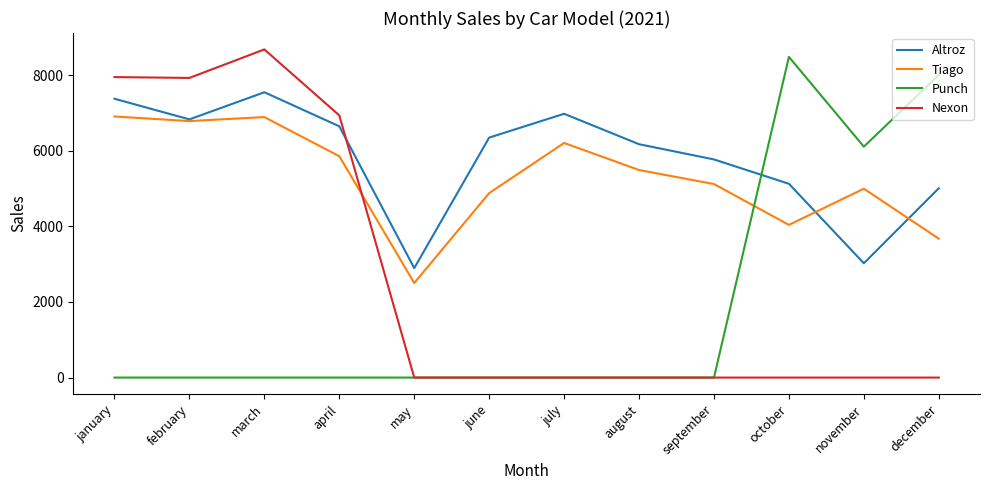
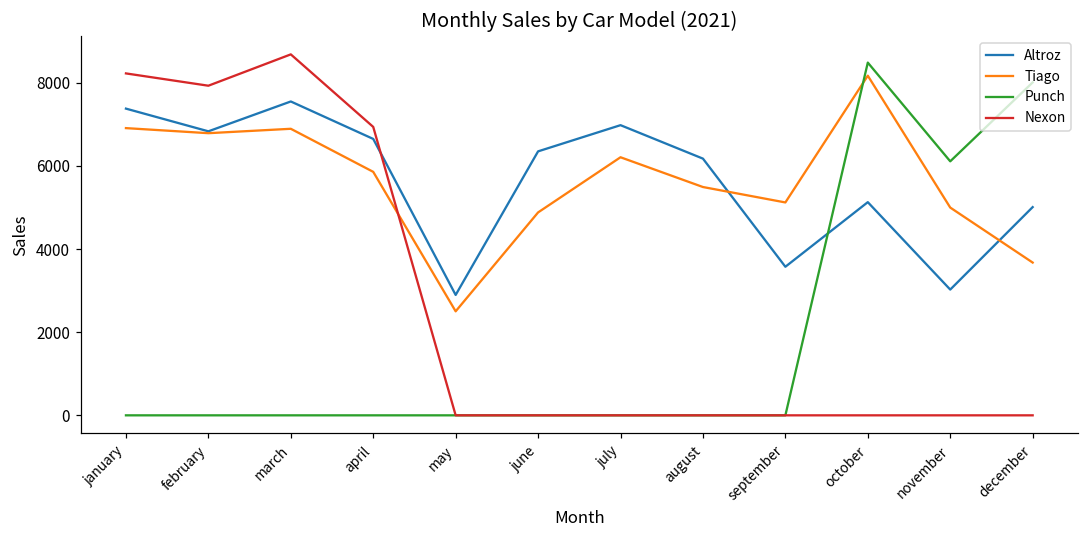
Nexon, january: 8000 -> 8200
Altroz, september: 5800 -> 3600
Tiago, october: 4000 -> 8200
